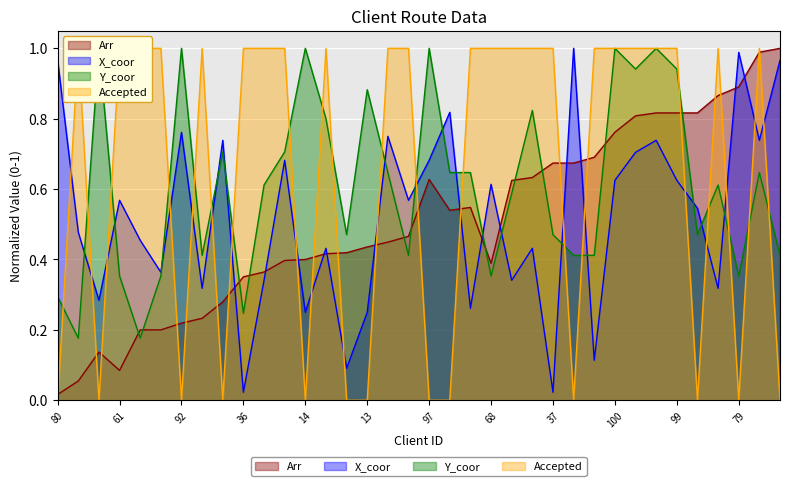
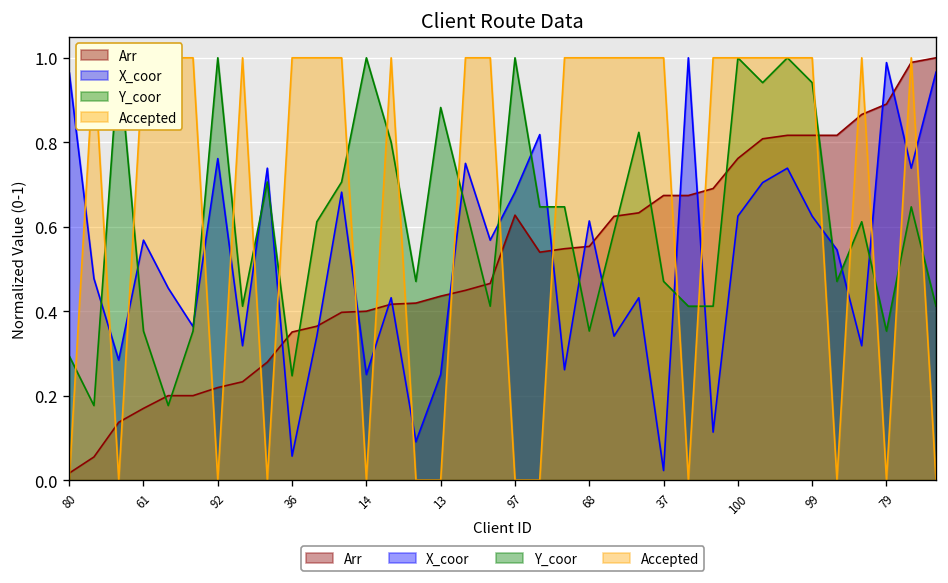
Arr, 61: 0.08 -> 0.17
X_coor, 36: 0.02 -> 0.06
Arr, 68: 0.39 -> 0.55
